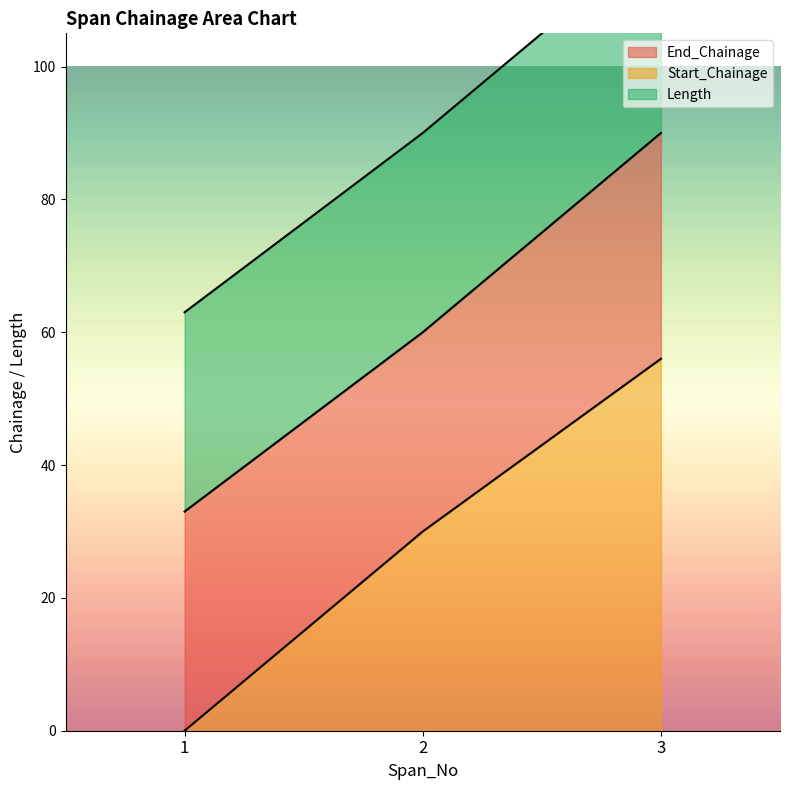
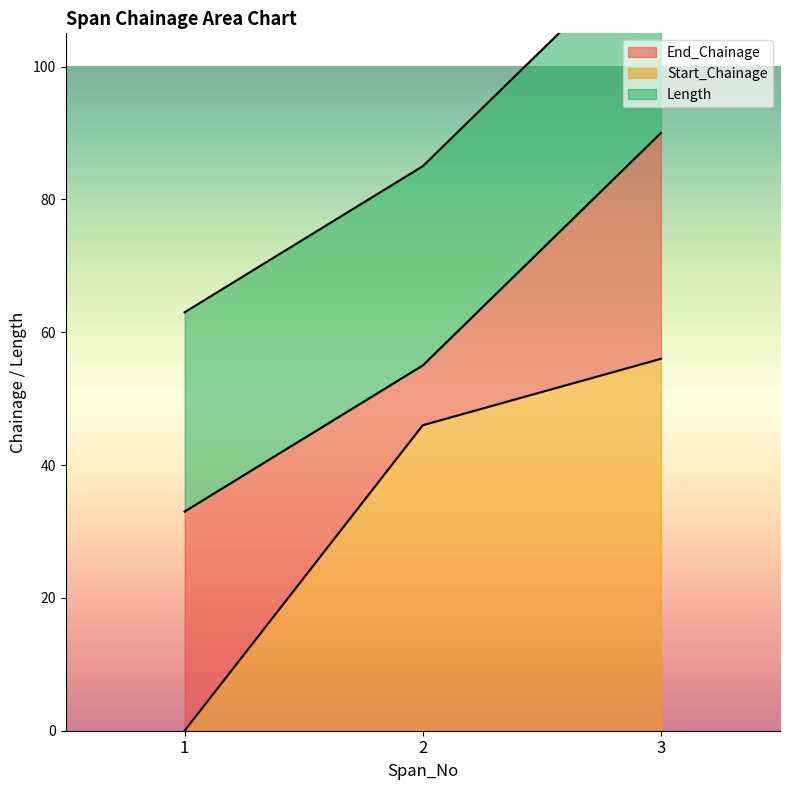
End_Chainage, 2: 60 -> 55
Start_Chainage, 2: 30 -> 46
